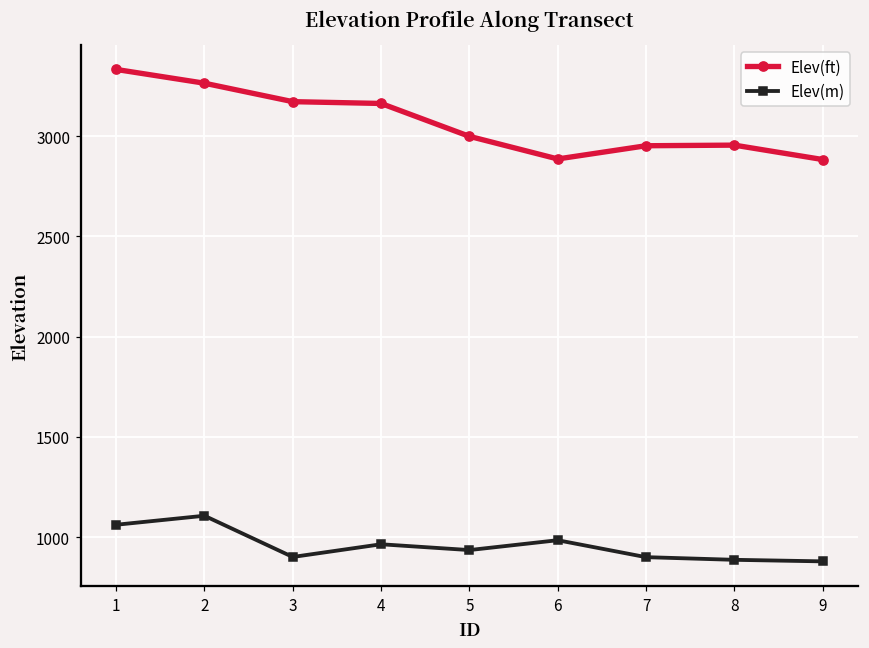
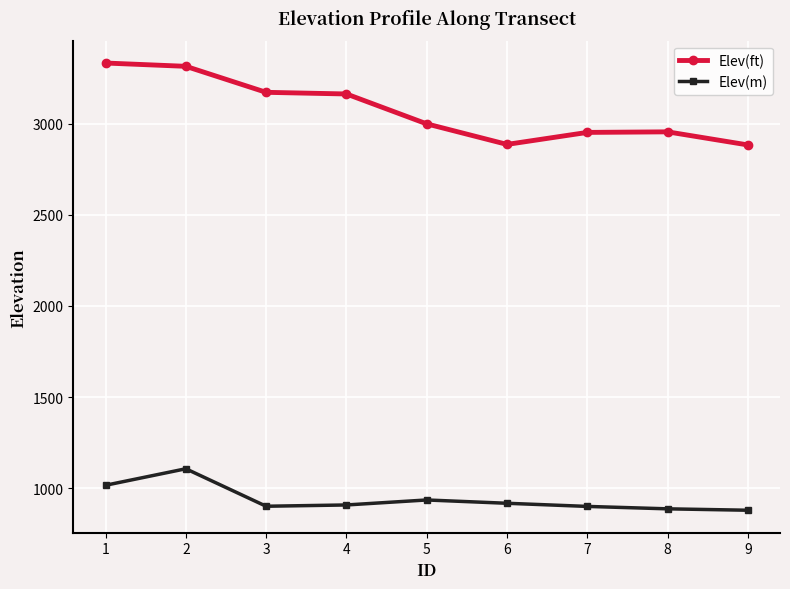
Elev(m), 1: 1060 -> 1020
Elev(ft), 2: 3260 -> 3320
Elev(m), 4: 960 -> 910
Elev(m), 6: 980 -> 920
